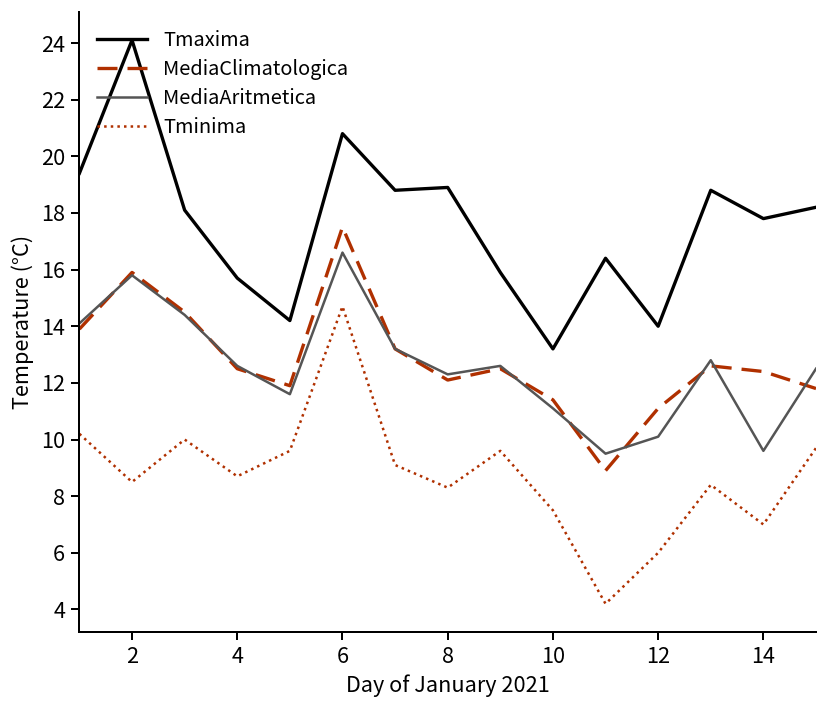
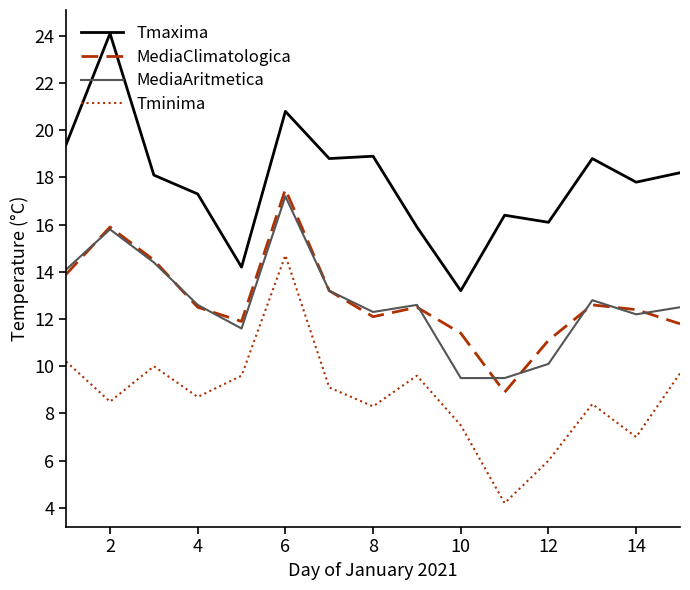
Tmaxima, 4: 15.7 -> 17.3
MediaAritmetica, 6: 16.6 -> 17.2
MediaAritmetica, 10: 11.1 -> 9.5
Tmaxima, 12: 14.0 -> 16.1
MediaAritmetica, 14: 9.6 -> 12.2
